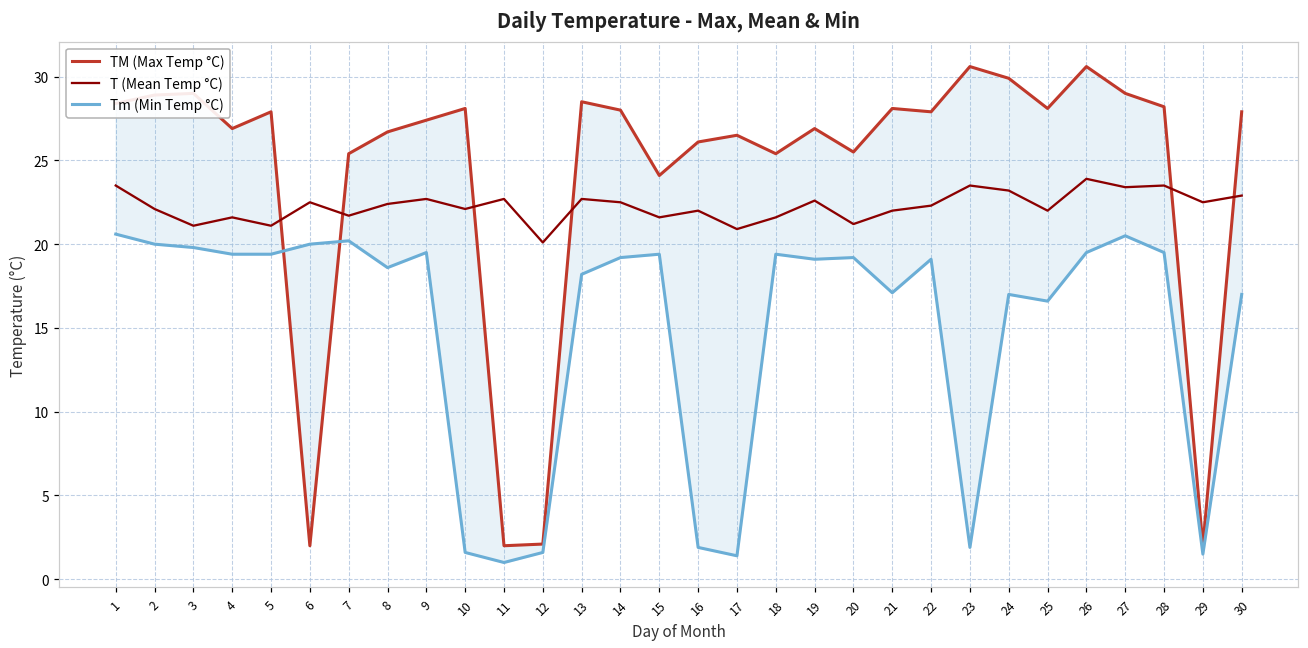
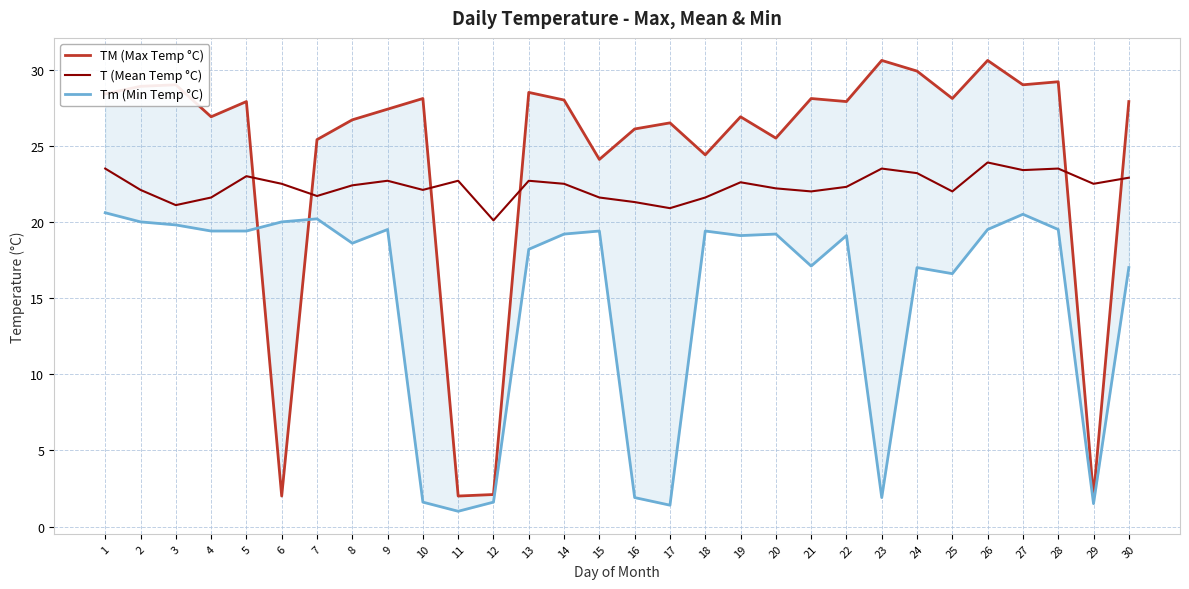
T (Mean Temp °C), 5: 21.1 -> 23.0
T (Mean Temp °C), 16: 22.0 -> 21.3
TM (Max Temp °C), 18: 25.4 -> 24.4
T (Mean Temp °C), 20: 21.2 -> 22.2
TM (Max Temp °C), 28: 28.2 -> 29.2
